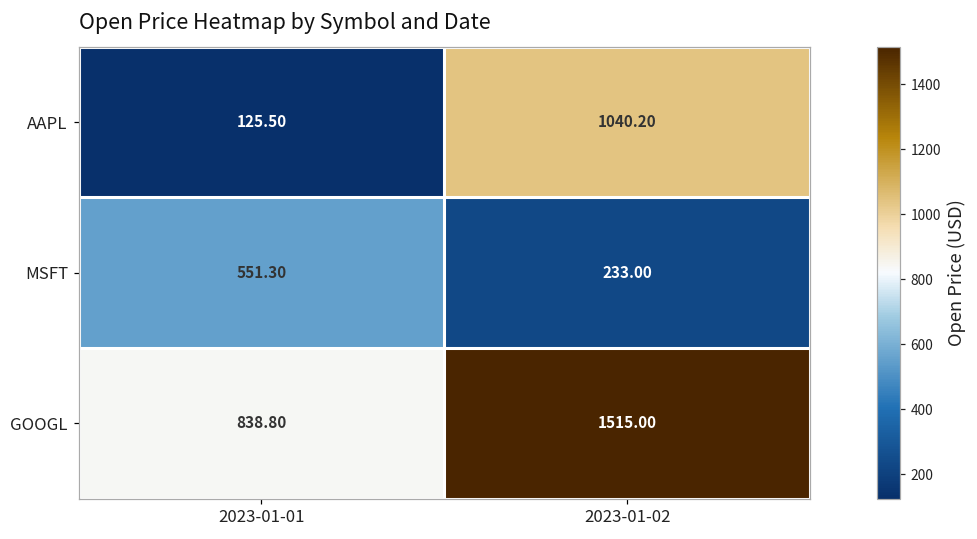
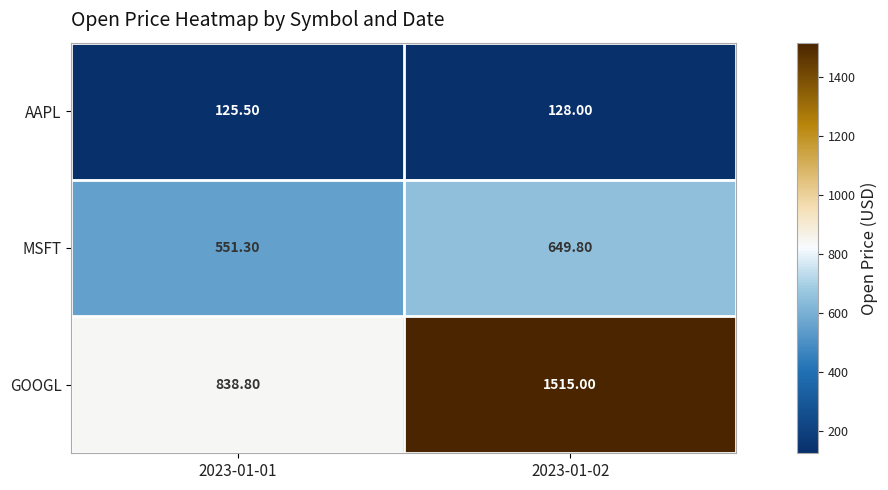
AAPL, 2023-01-02: 1040.20 -> 128.00
MSFT, 2023-01-02: 233.00 -> 649.80
